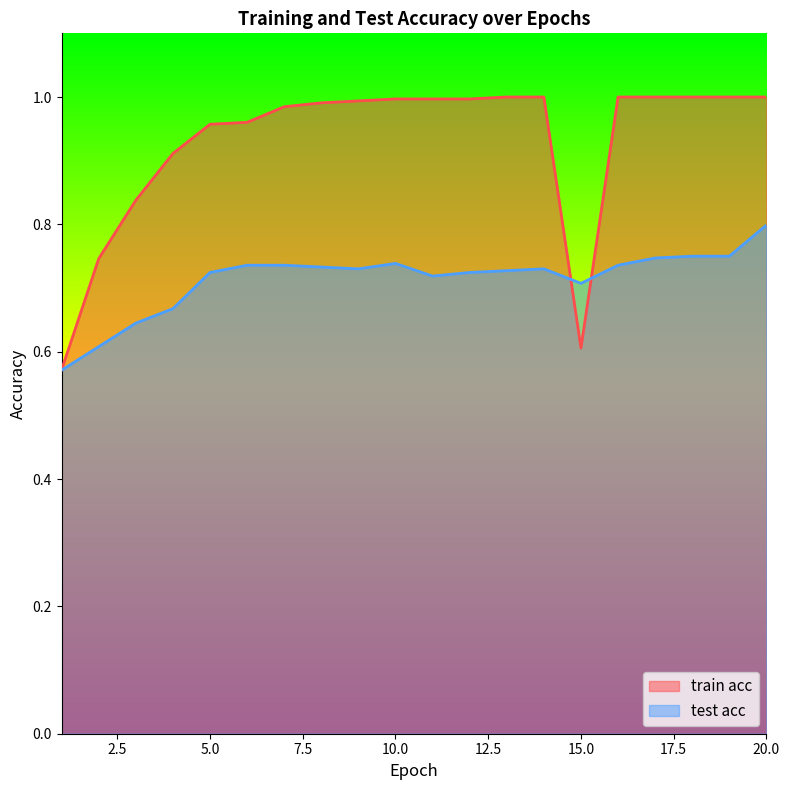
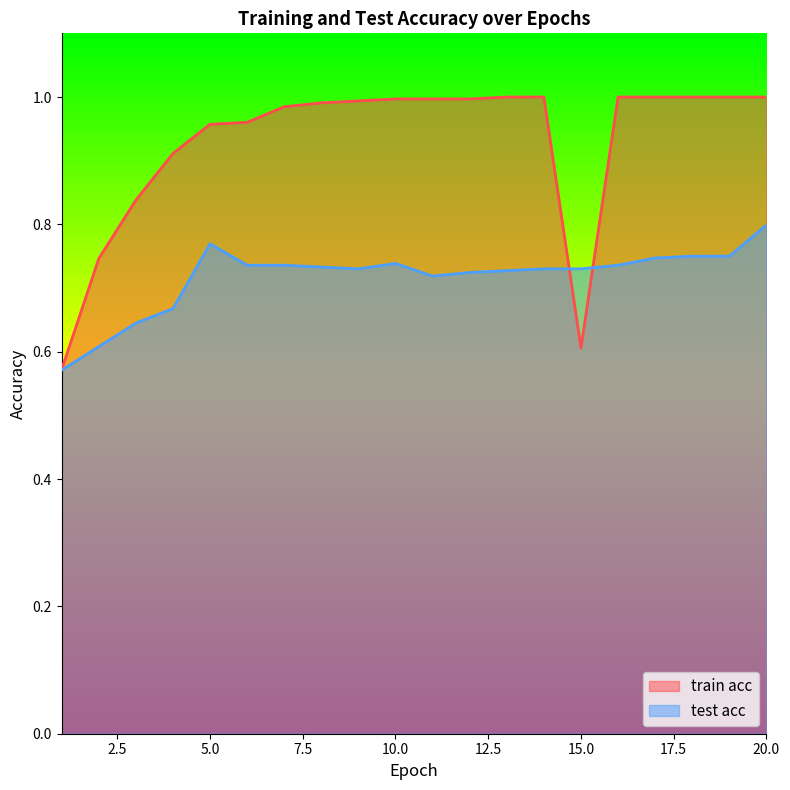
test acc, 5.0: 0.72 -> 0.77
test acc, 15.0: 0.71 -> 0.73
